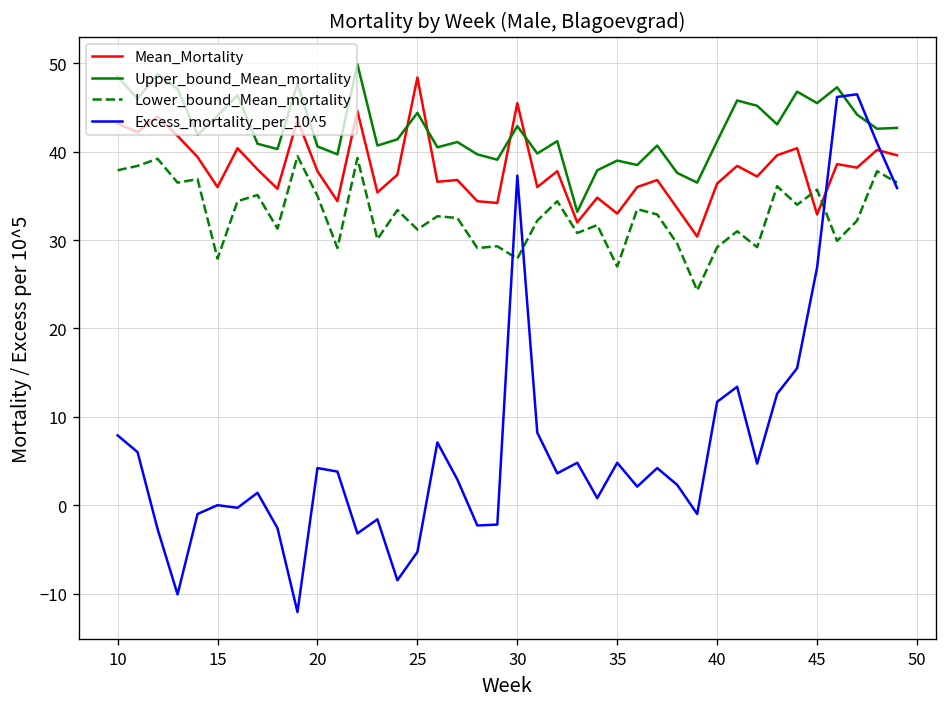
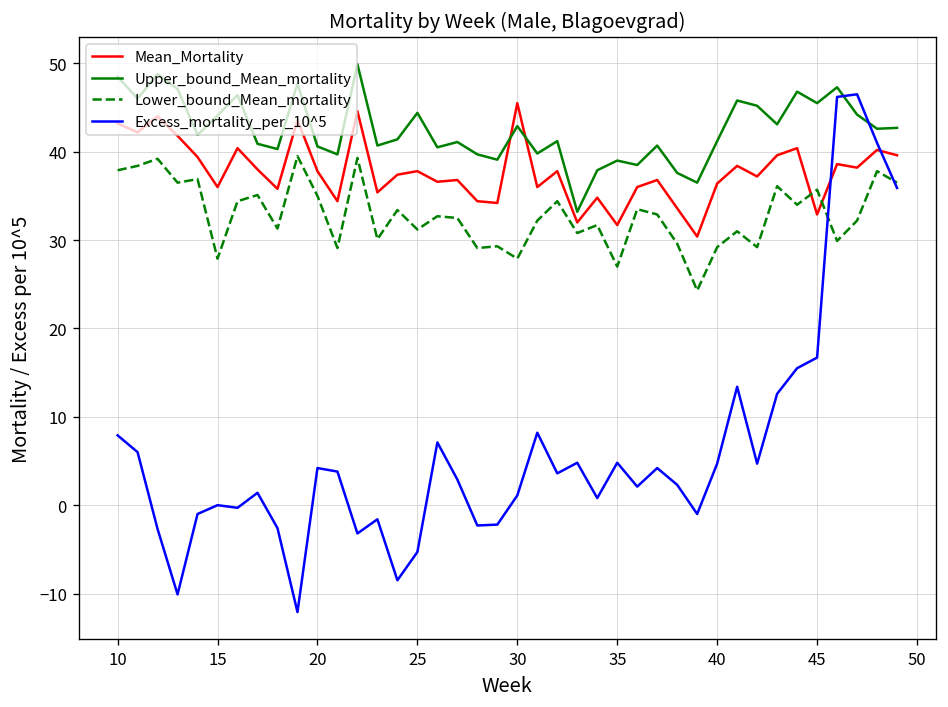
Mean_Mortality, 25: 48 -> 38
Excess_mortality_per_10^5, 30: 37 -> 1
Mean_Mortality, 35: 33 -> 32
Excess_mortality_per_10^5, 40: 12 -> 5
Excess_mortality_per_10^5, 45: 27 -> 17
